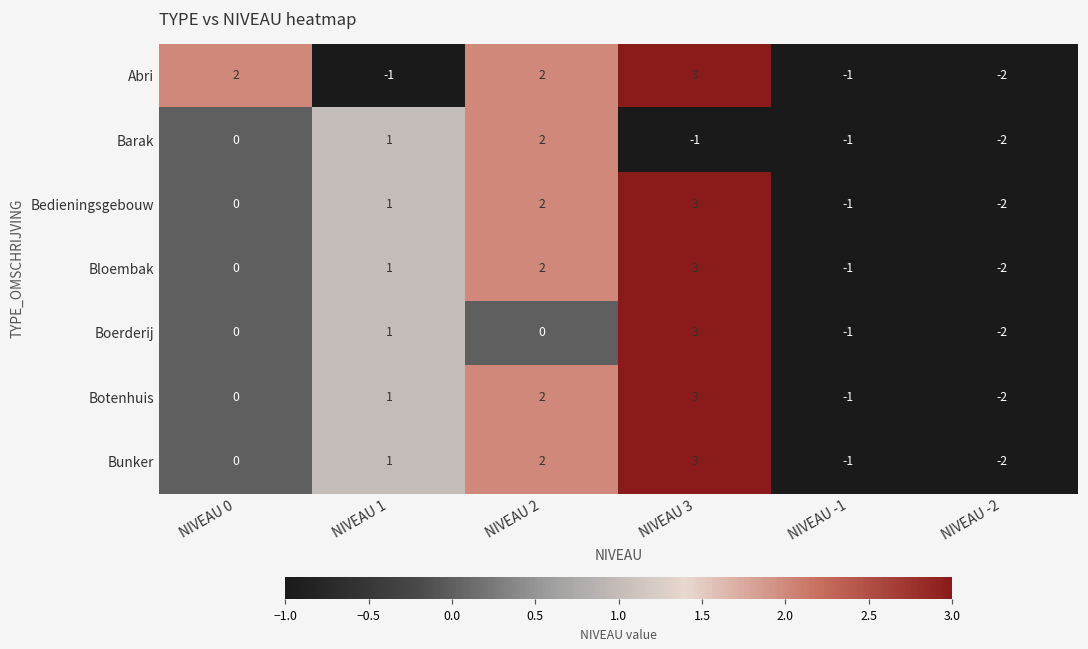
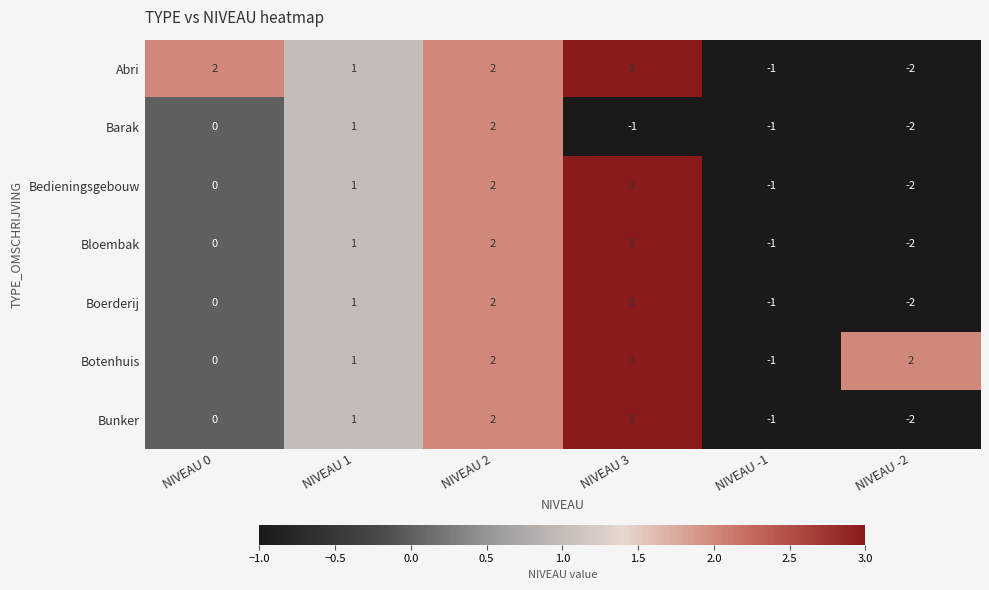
Abri, NIVEAU 1: -1 -> 1
Boerderij, NIVEAU 2: 0 -> 2
Botenhuis, NIVEAU -2: -2 -> 2
